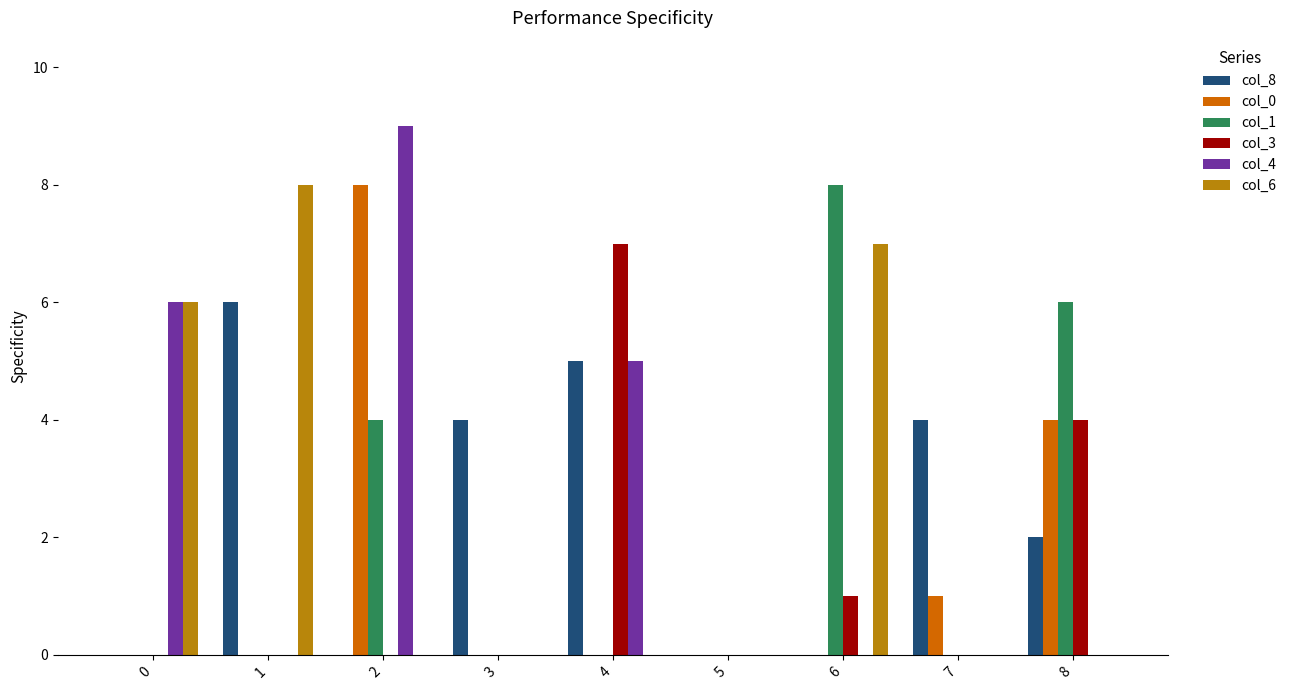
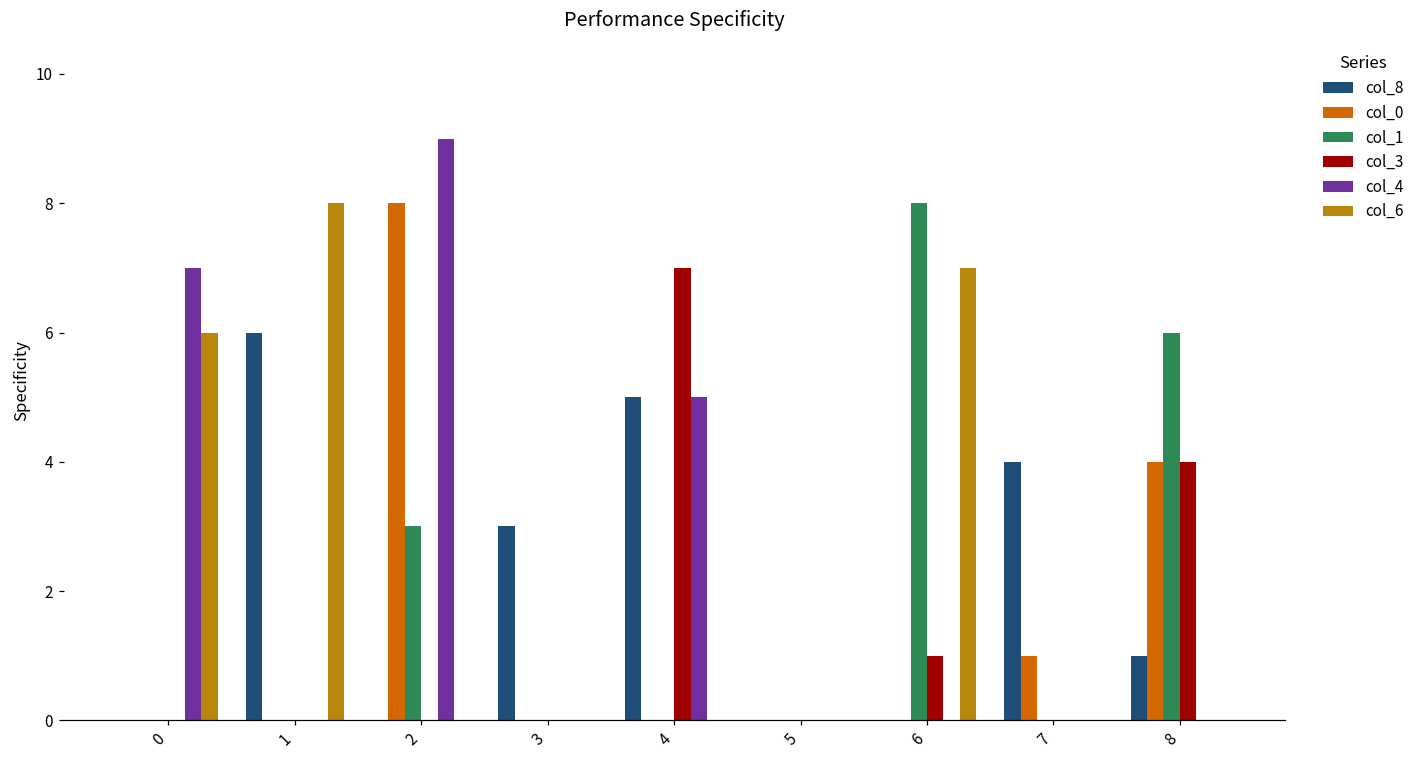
col_4, 0: 6 -> 7
col_1, 2: 4 -> 3
col_8, 3: 4 -> 3
col_8, 8: 2 -> 1
